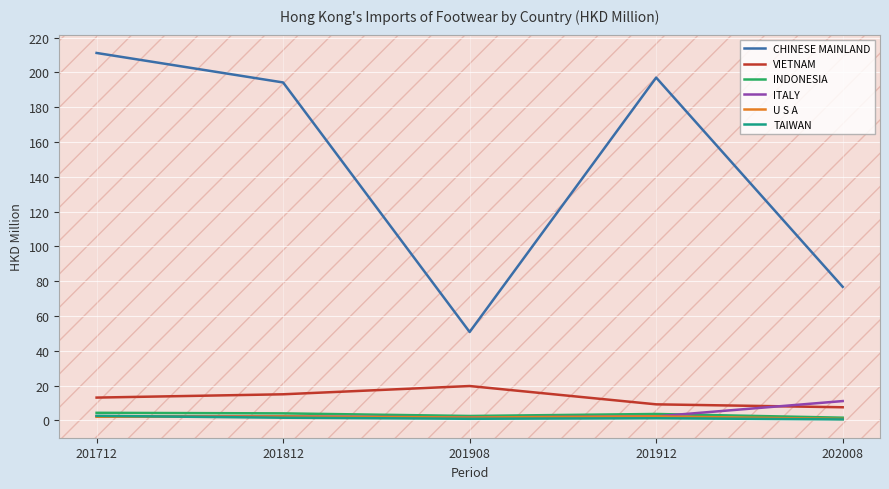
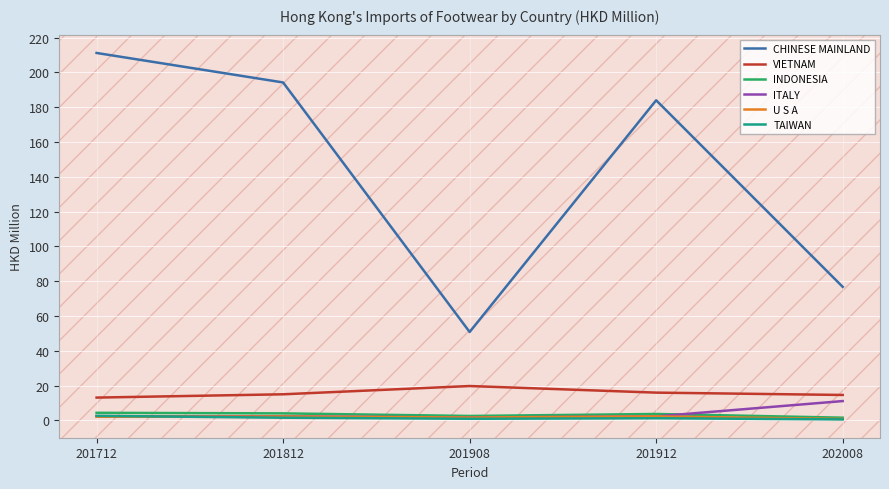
CHINESE MAINLAND, 201912: 197 -> 184
VIETNAM, 201912: 9 -> 16
VIETNAM, 202008: 8 -> 15
